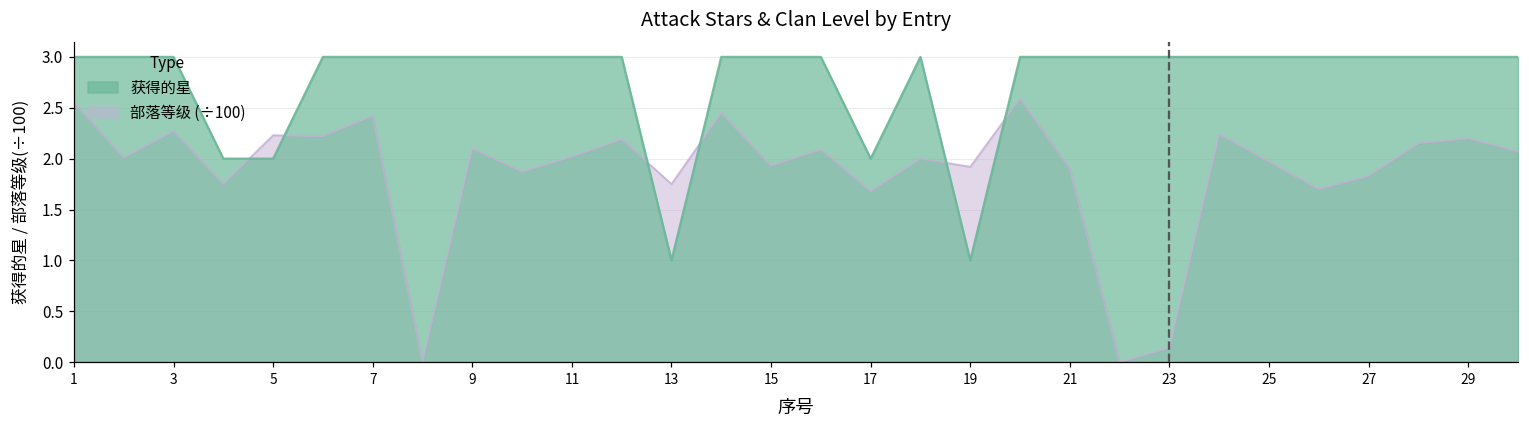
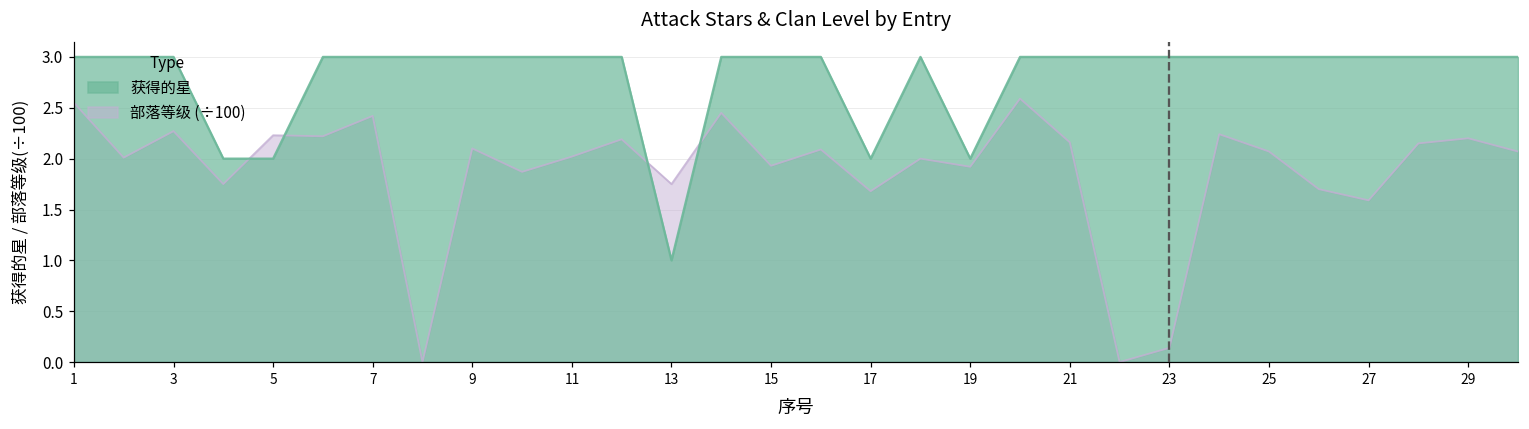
获得的星, 19: 1 -> 2
部落等级 (÷100), 21: 1.9 -> 2.2
部落等级 (÷100), 25: 2.0 -> 2.1
部落等级 (÷100), 27: 1.8 -> 1.6
